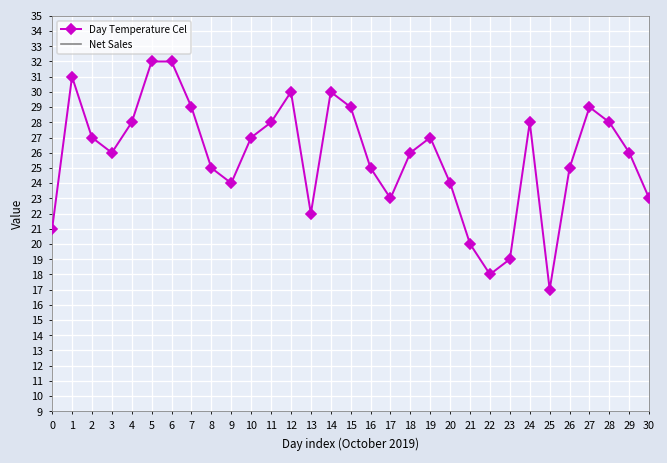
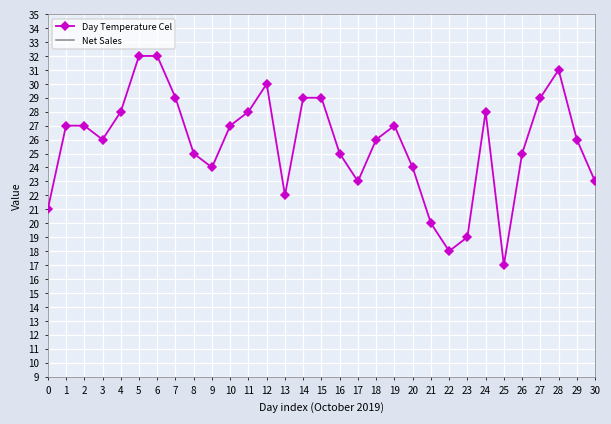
Day Temperature Cel, 1: 31 -> 27
Day Temperature Cel, 14: 30 -> 29
Day Temperature Cel, 28: 28 -> 31
